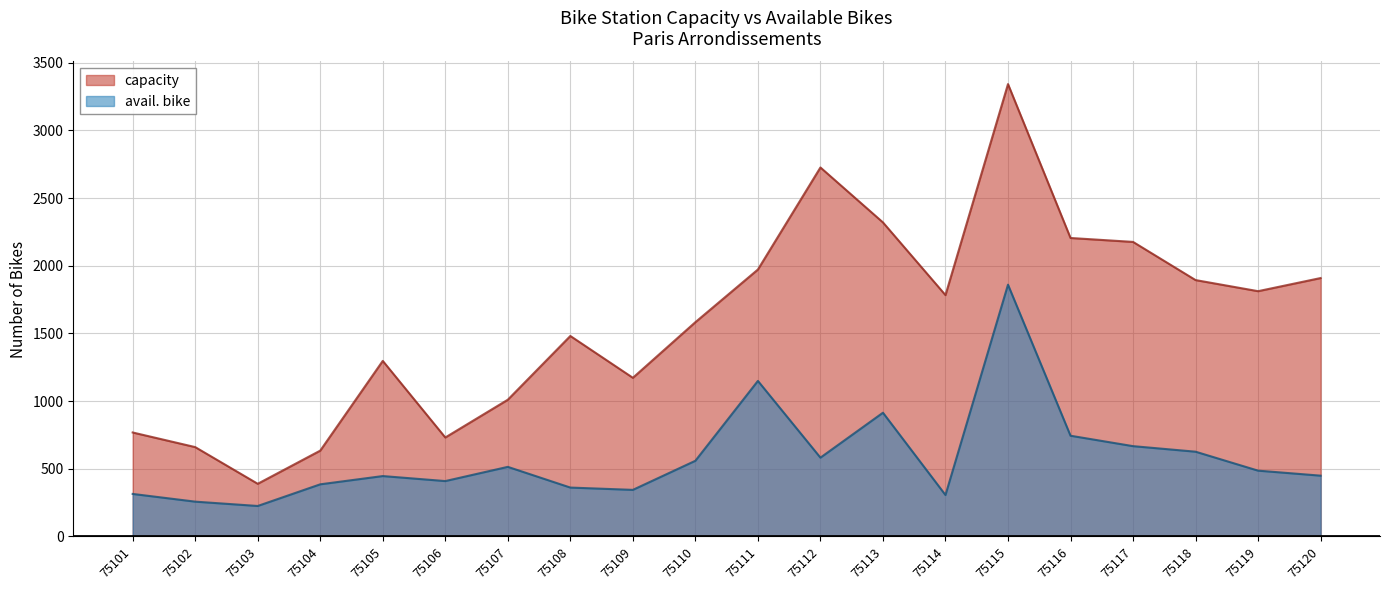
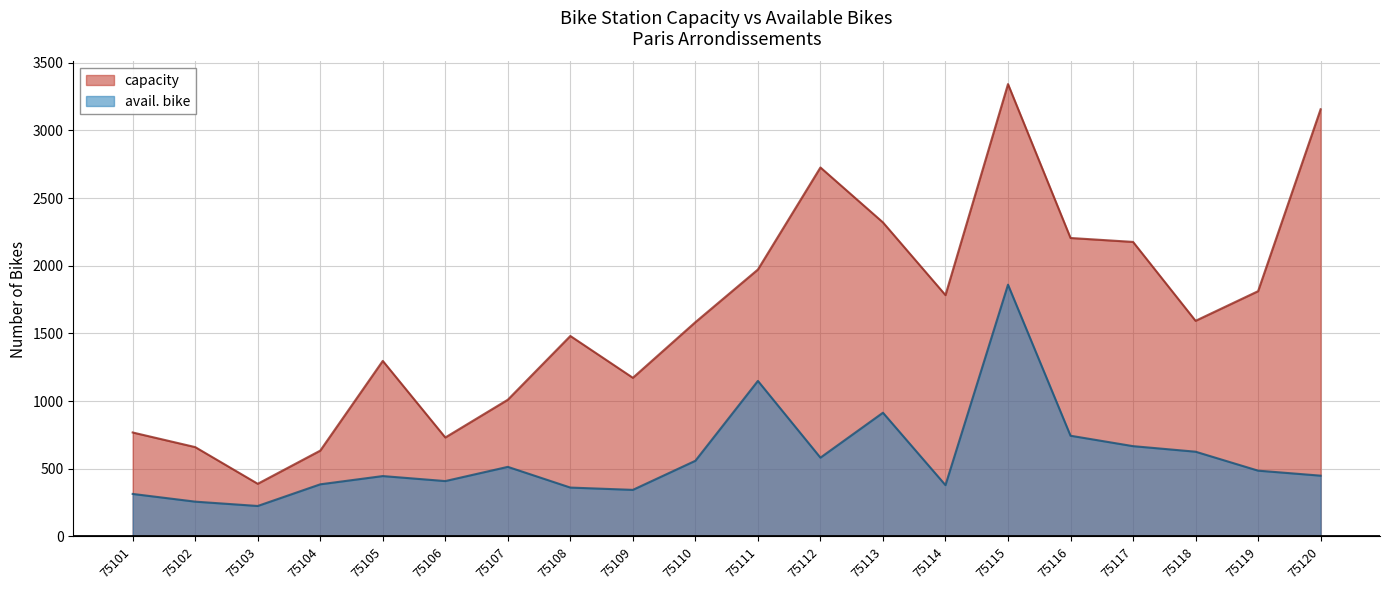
avail. bike, 75114: 310 -> 380
capacity, 75118: 1890 -> 1590
capacity, 75120: 1910 -> 3160
